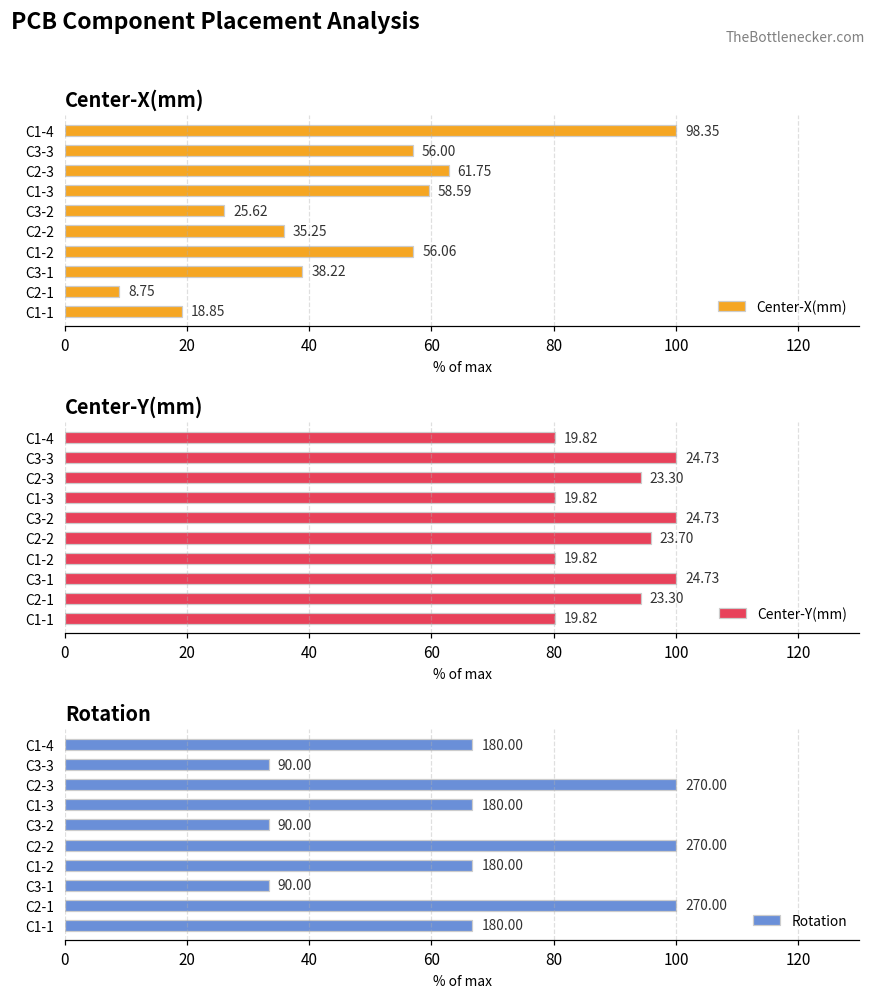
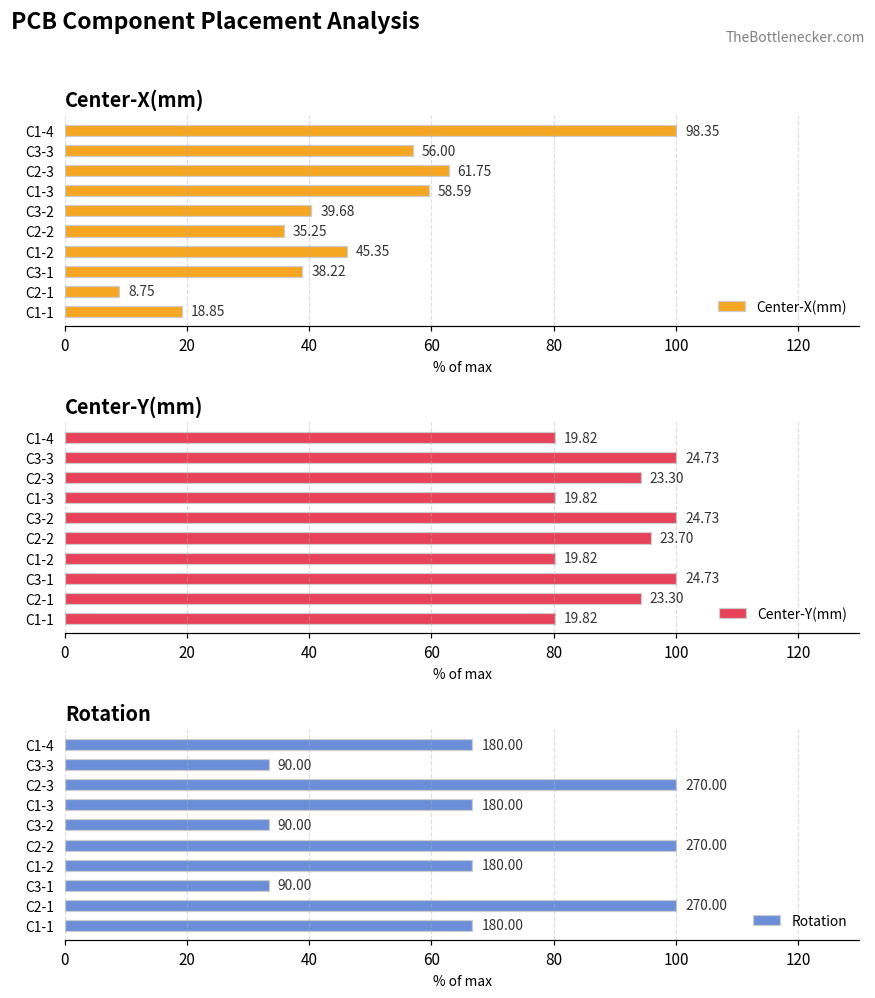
Center-X(mm), C3-2: 25.62 -> 39.68
Center-X(mm), C1-2: 56.06 -> 45.35
